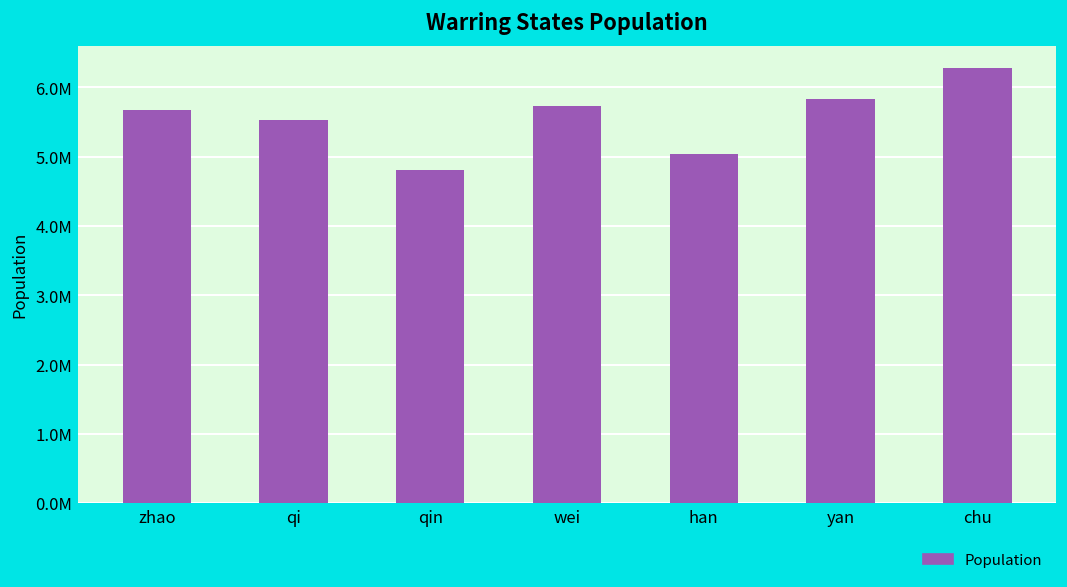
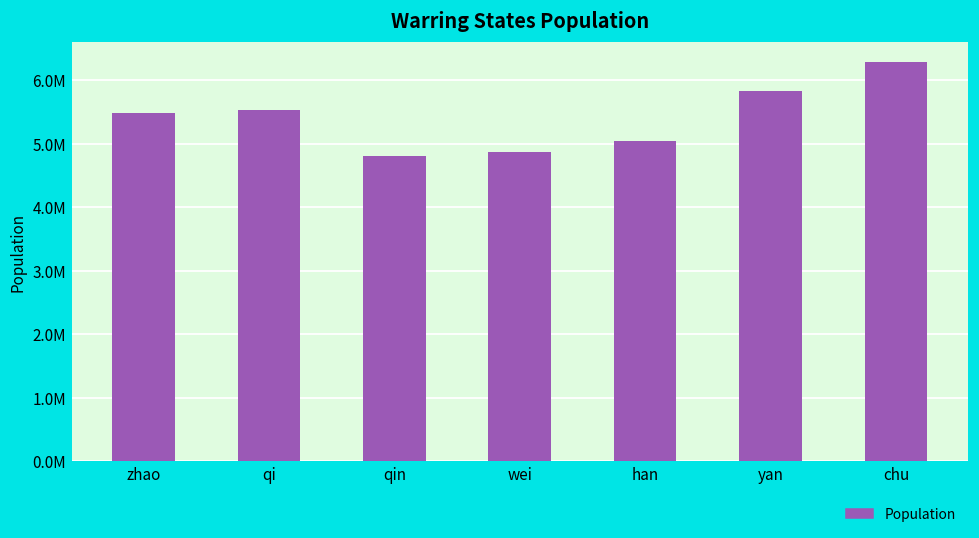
zhao: 5700000 -> 5500000
wei: 5700000 -> 4900000
